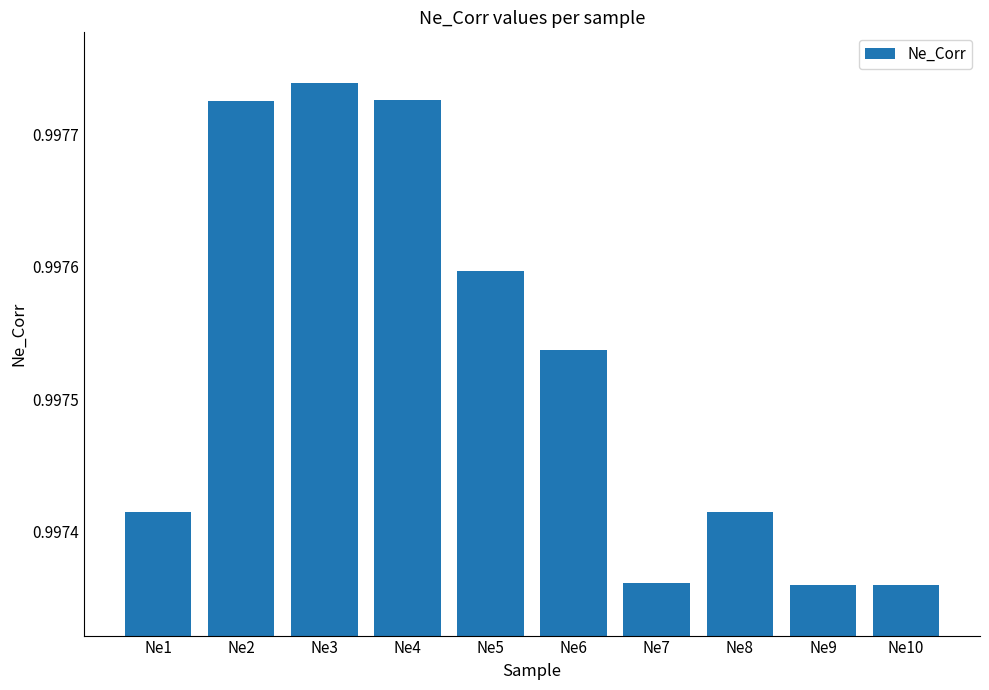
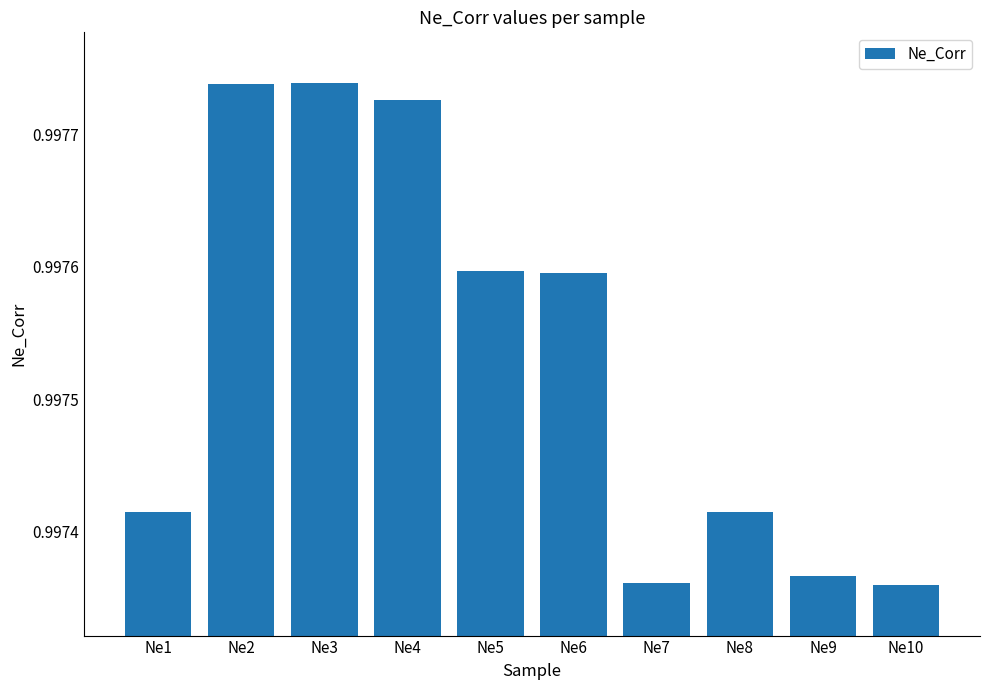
Ne2: 0.997725 -> 0.997738
Ne6: 0.997537 -> 0.997595
Ne9: 0.997360 -> 0.997367
